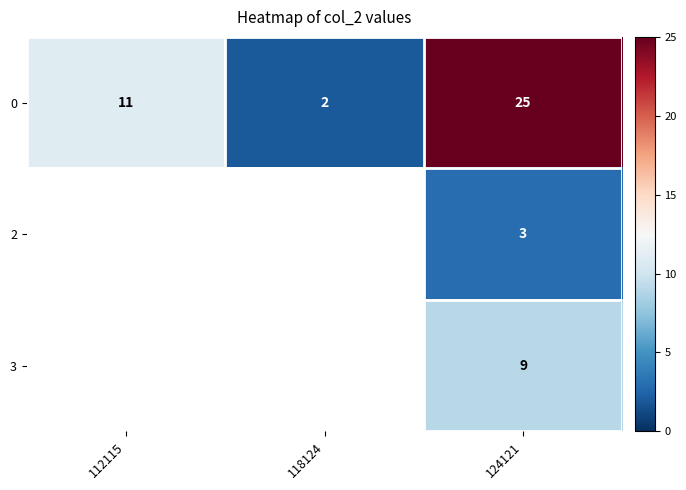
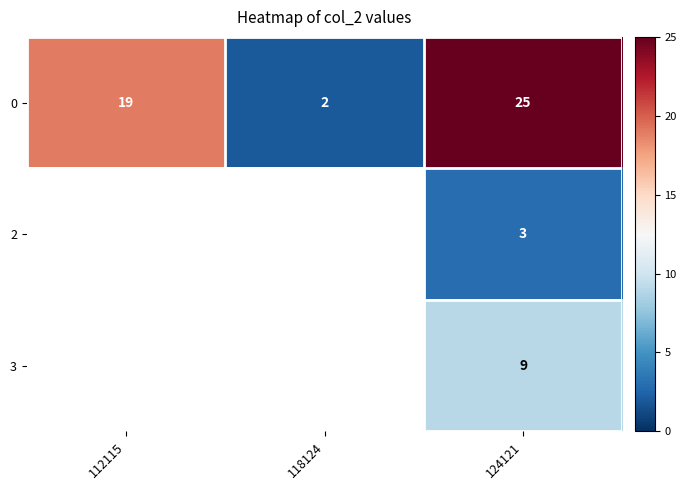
0, 112115: 11 -> 19
